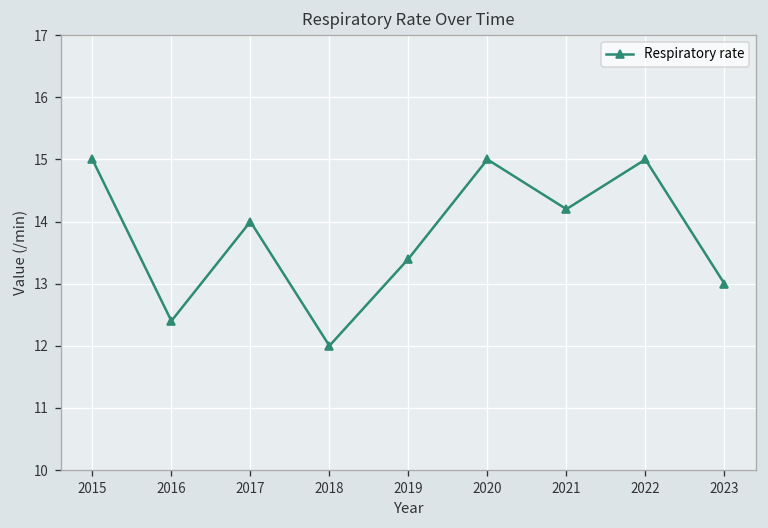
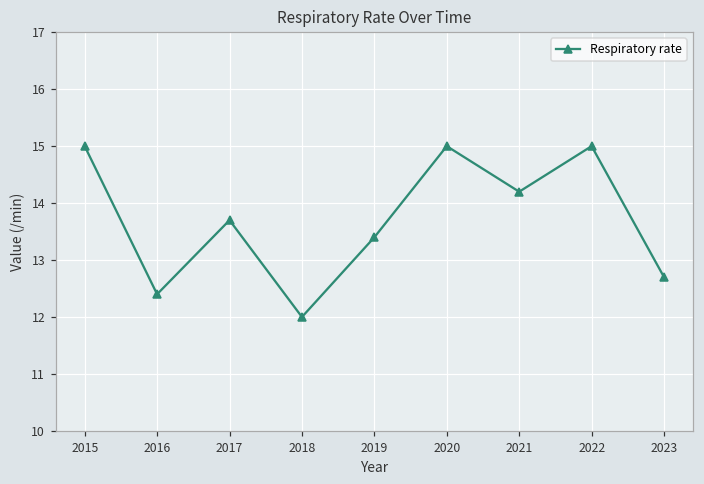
2017: 14.0 -> 13.7
2023: 13.0 -> 12.7
